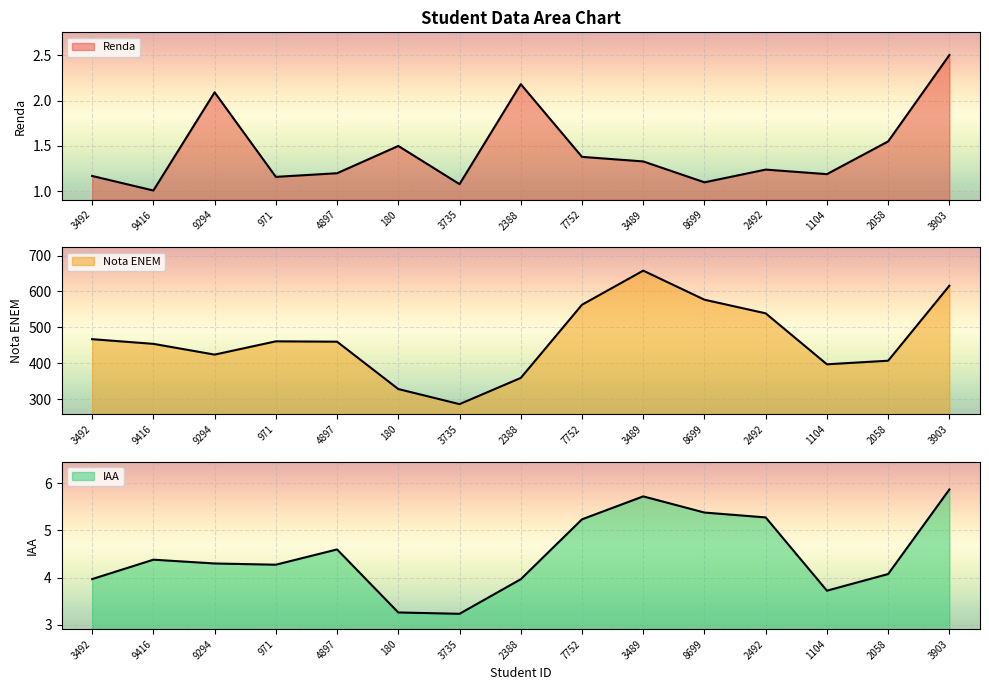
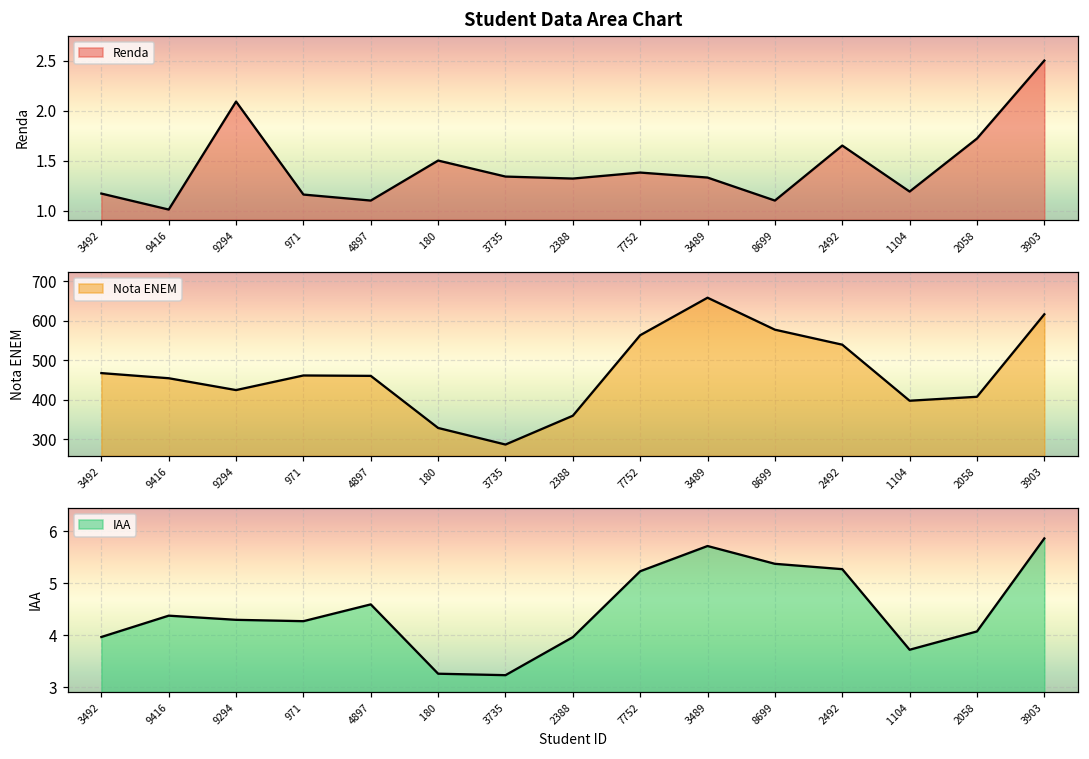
Student Data Area Chart, 4897: 1.2 -> 1.1
Student Data Area Chart, 3735: 1.1 -> 1.3
Student Data Area Chart, 2388: 2.2 -> 1.3
Student Data Area Chart, 2492: 1.2 -> 1.7
Student Data Area Chart, 2058: 1.6 -> 1.7
